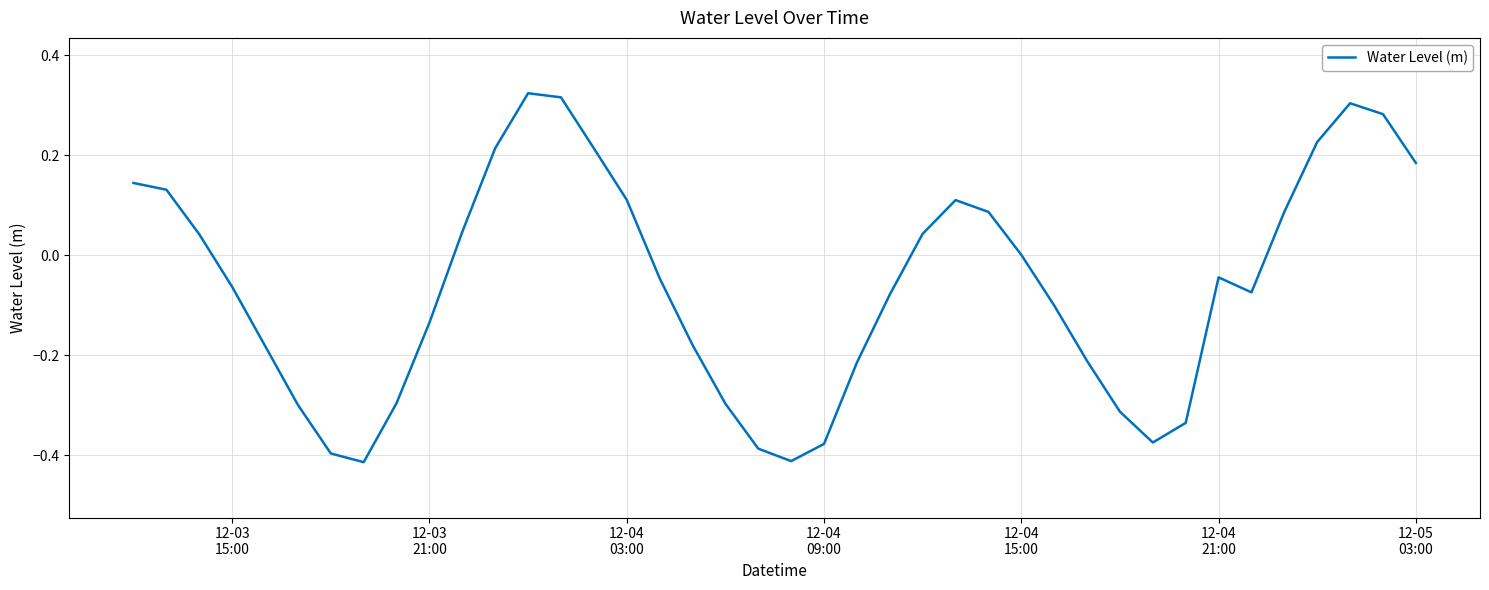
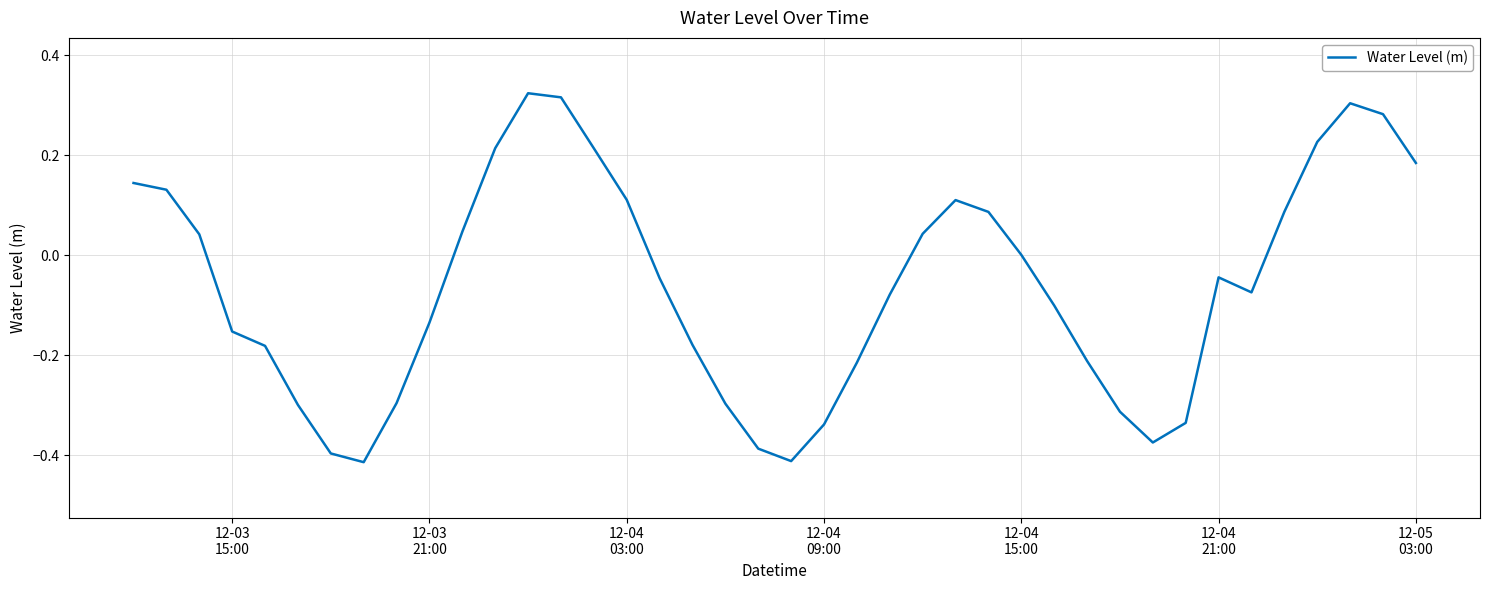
12-03 15:00: -0.06 -> -0.15
12-04 09:00: -0.38 -> -0.34
